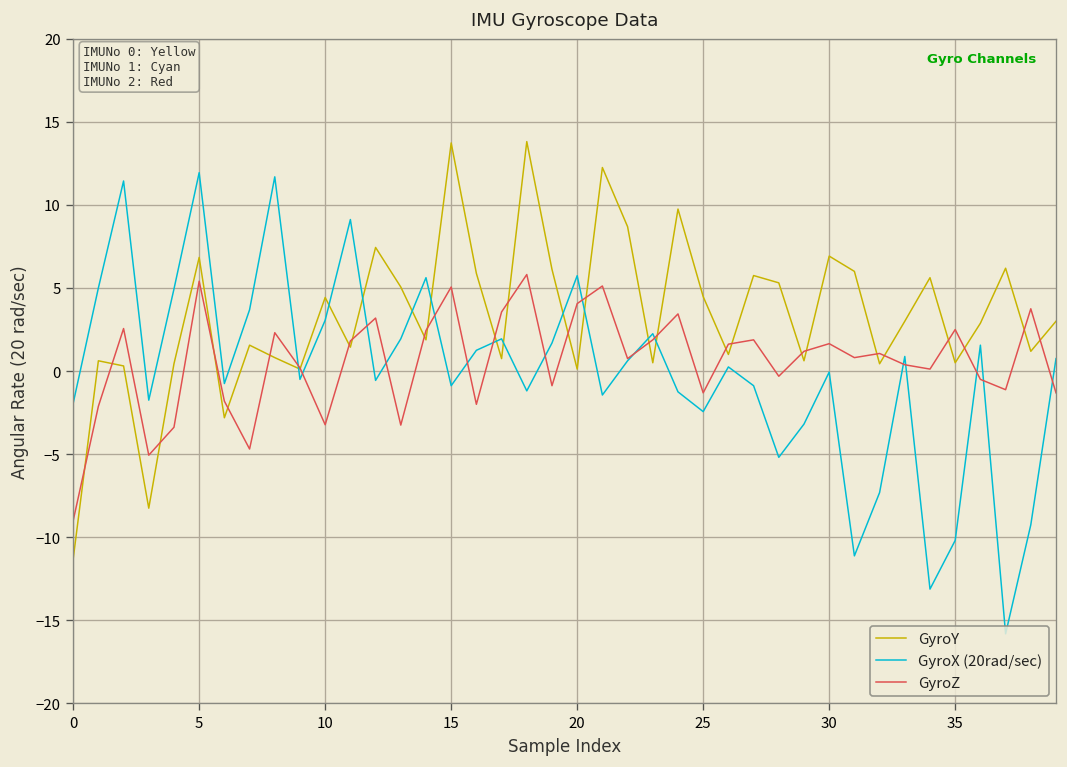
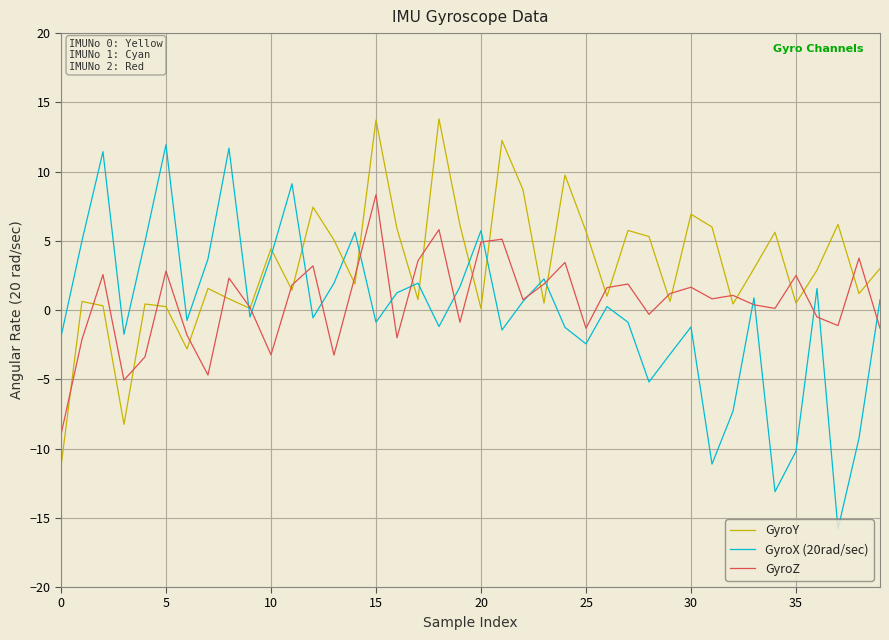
GyroY, 5: 6.8 -> 0.3
GyroZ, 5: 5.4 -> 2.8
GyroX (20rad/sec), 10: 3.1 -> 3.9
GyroZ, 15: 5.1 -> 8.3
GyroZ, 20: 4.1 -> 4.9
GyroY, 25: 4.5 -> 5.7
GyroX (20rad/sec), 30: -0.1 -> -1.2
